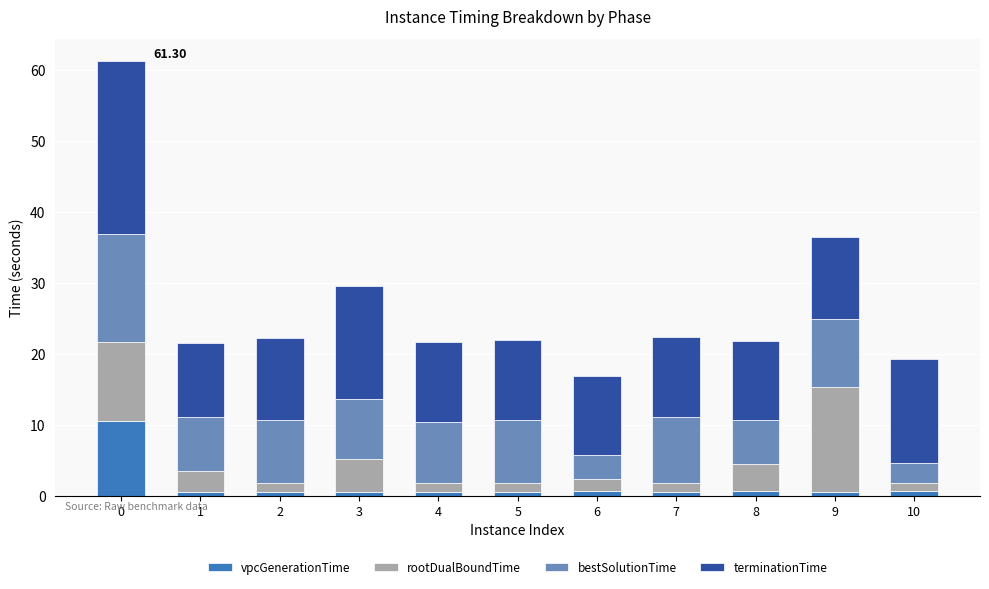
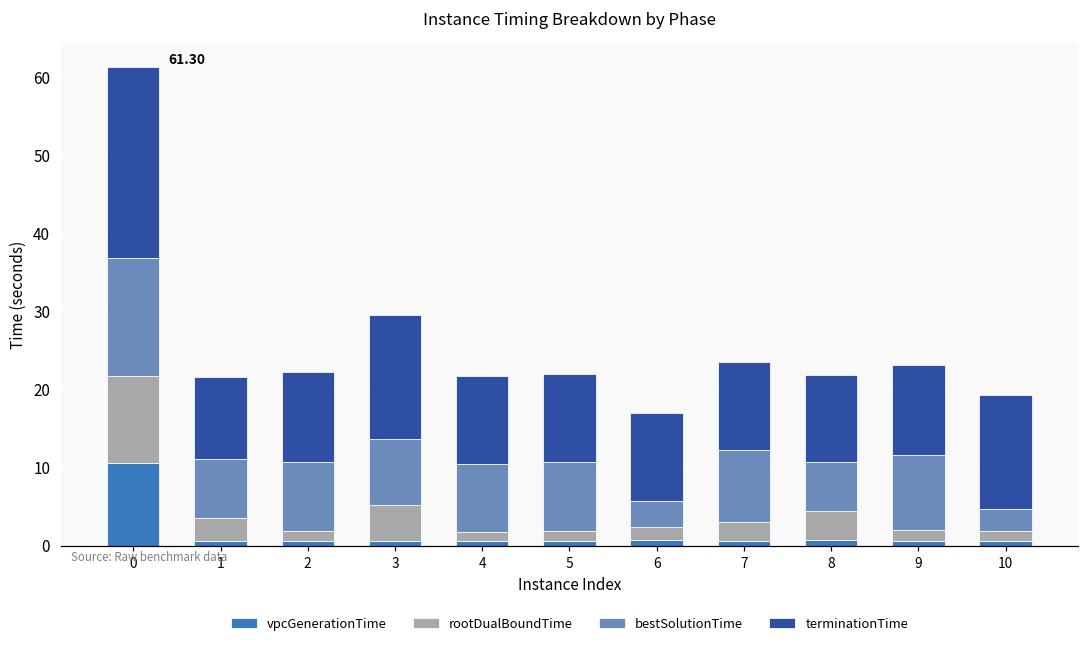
rootDualBoundTime, 7: 1 -> 2
rootDualBoundTime, 9: 15 -> 1
